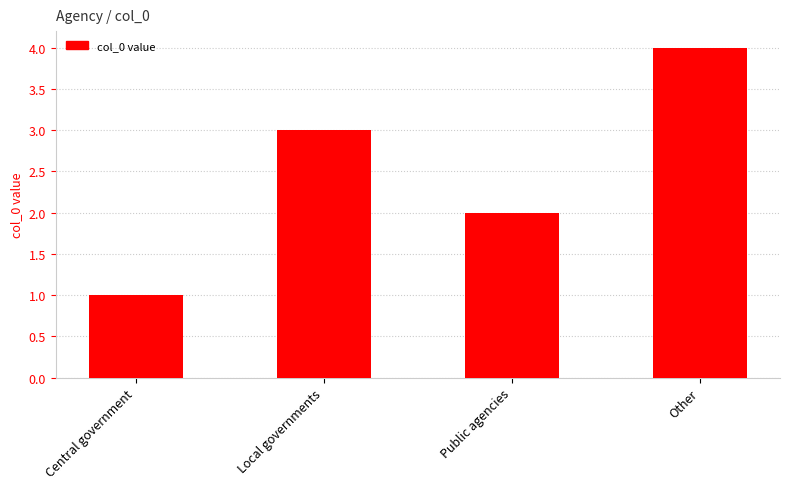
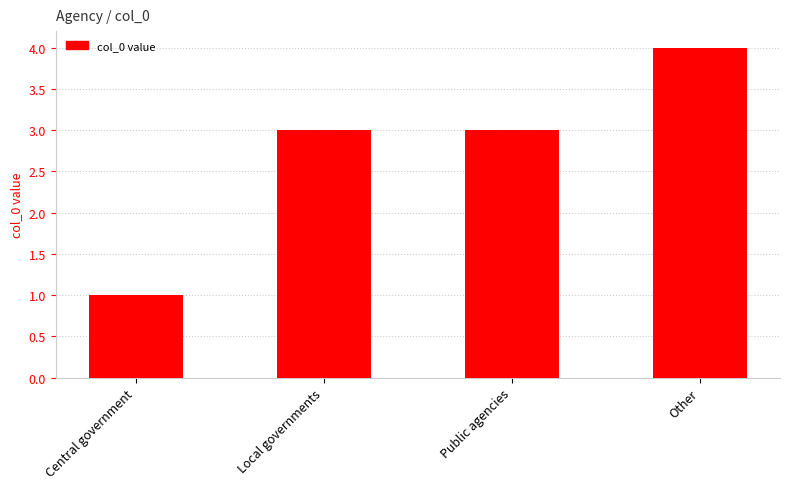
Public agencies: 2 -> 3
